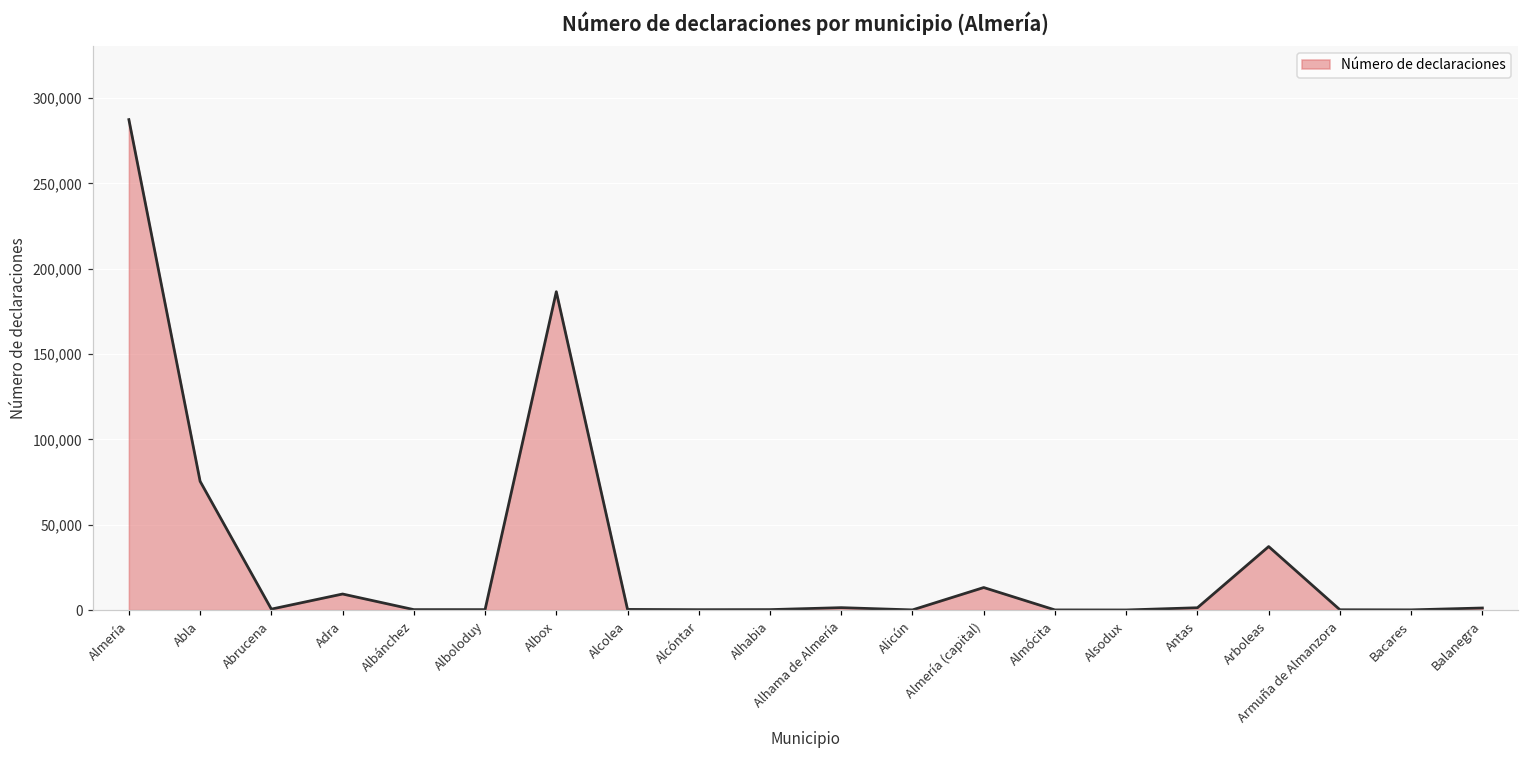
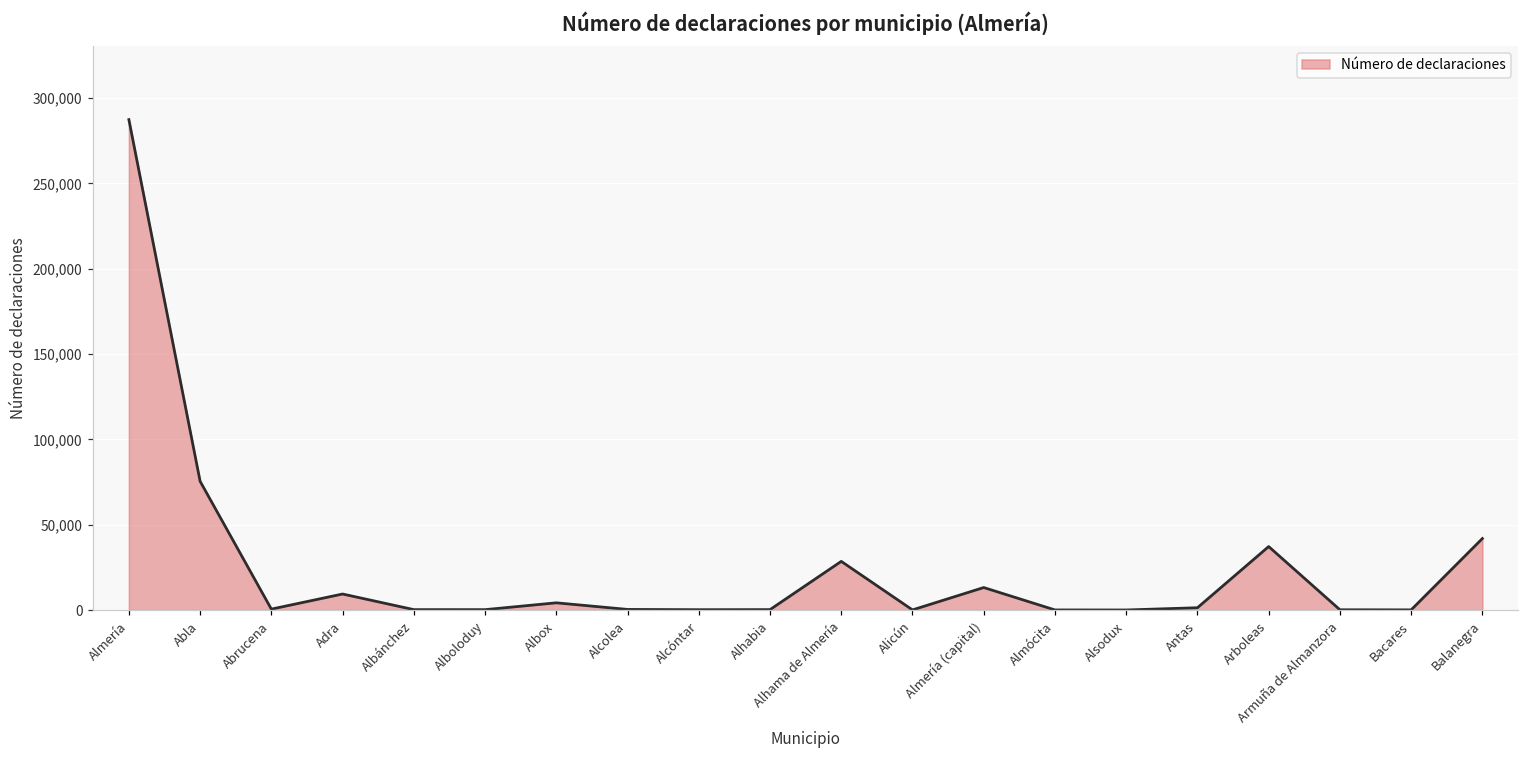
Albox: 187,000 -> 4,000
Alhama de Almería: 1,000 -> 29,000
Balanegra: 1,000 -> 42,000
